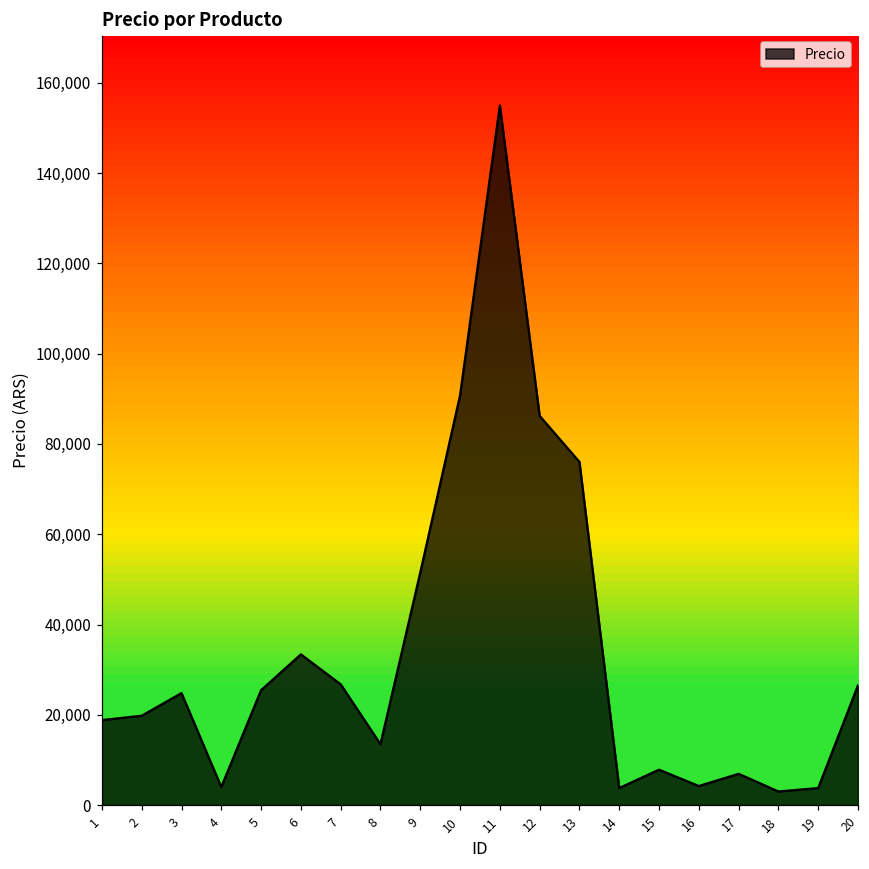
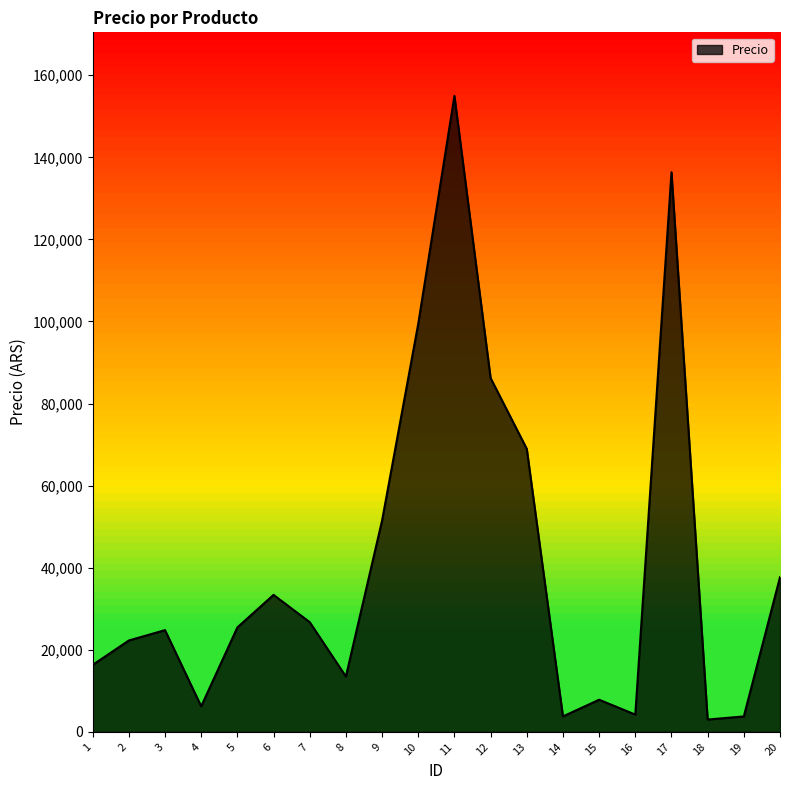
1: 19,000 -> 16,000
2: 20,000 -> 22,000
4: 4,000 -> 6,000
10: 91,000 -> 99,000
13: 76,000 -> 69,000
17: 7,000 -> 136,000
20: 27,000 -> 38,000
